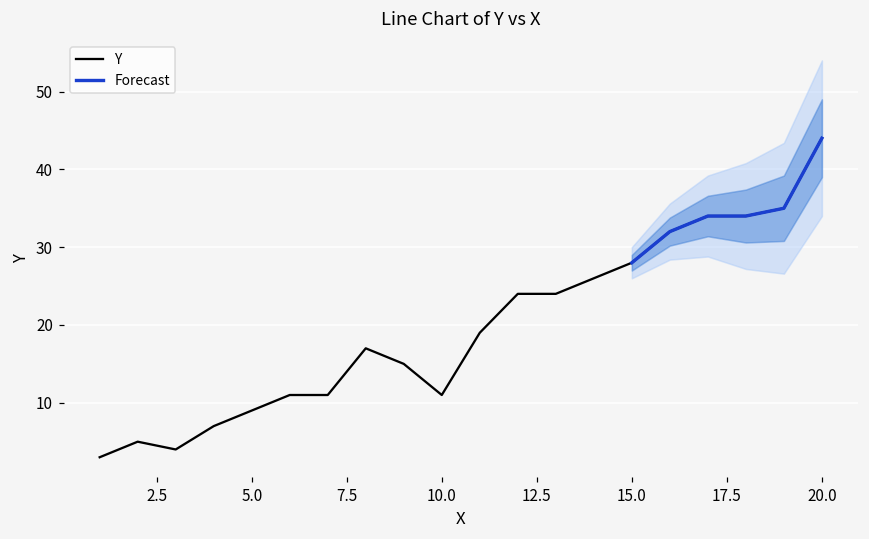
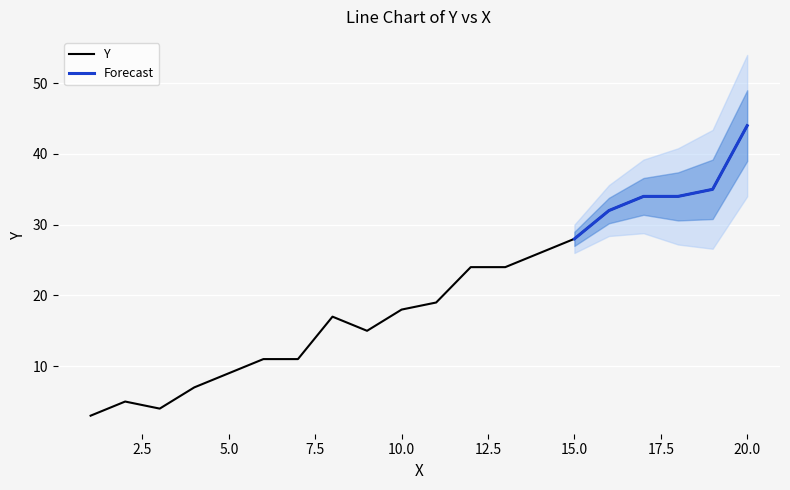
Y, 10.0: 11 -> 18
